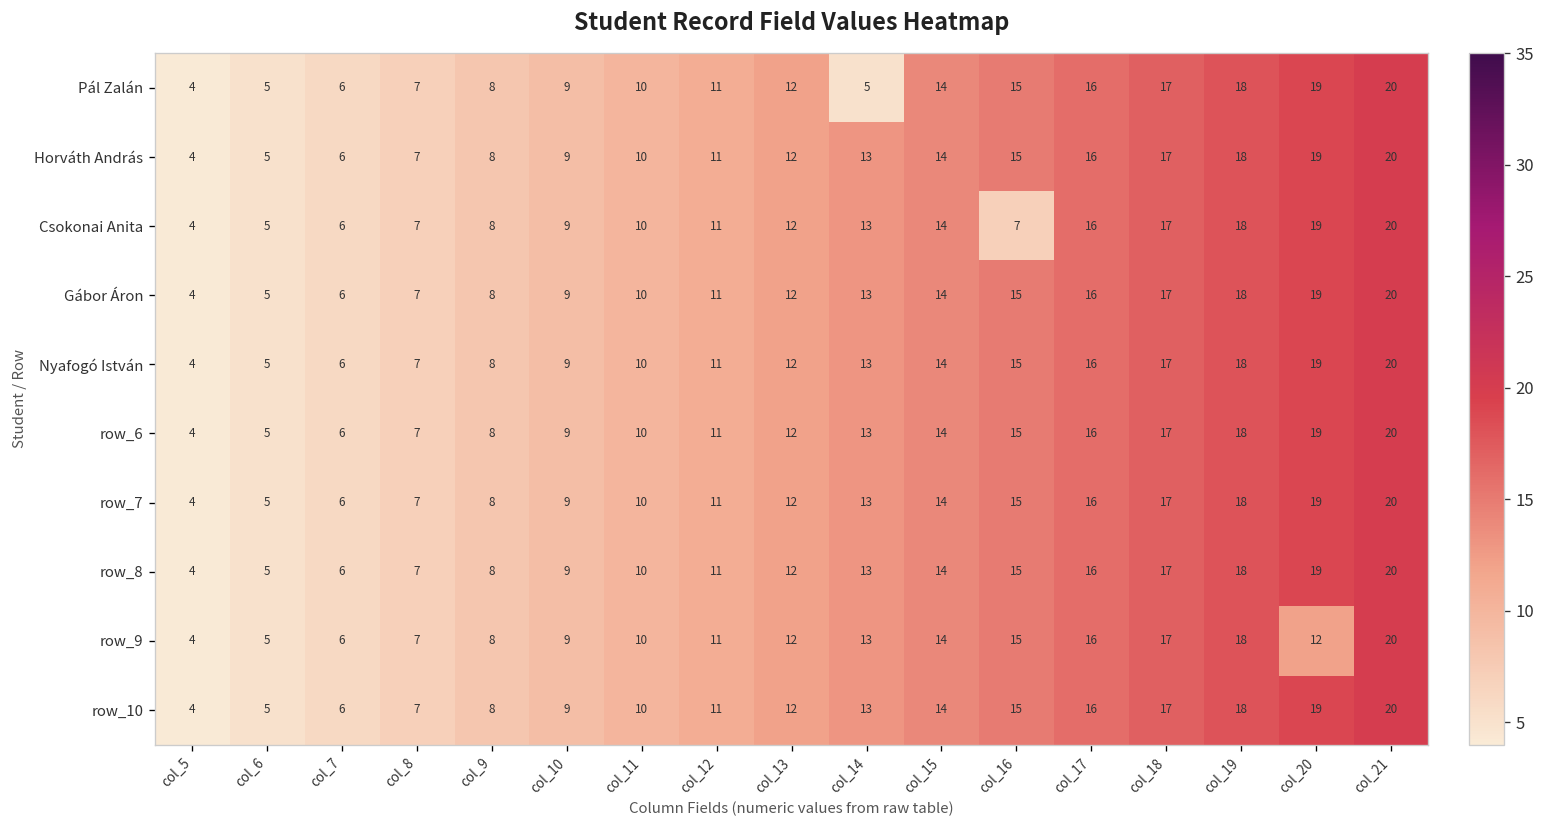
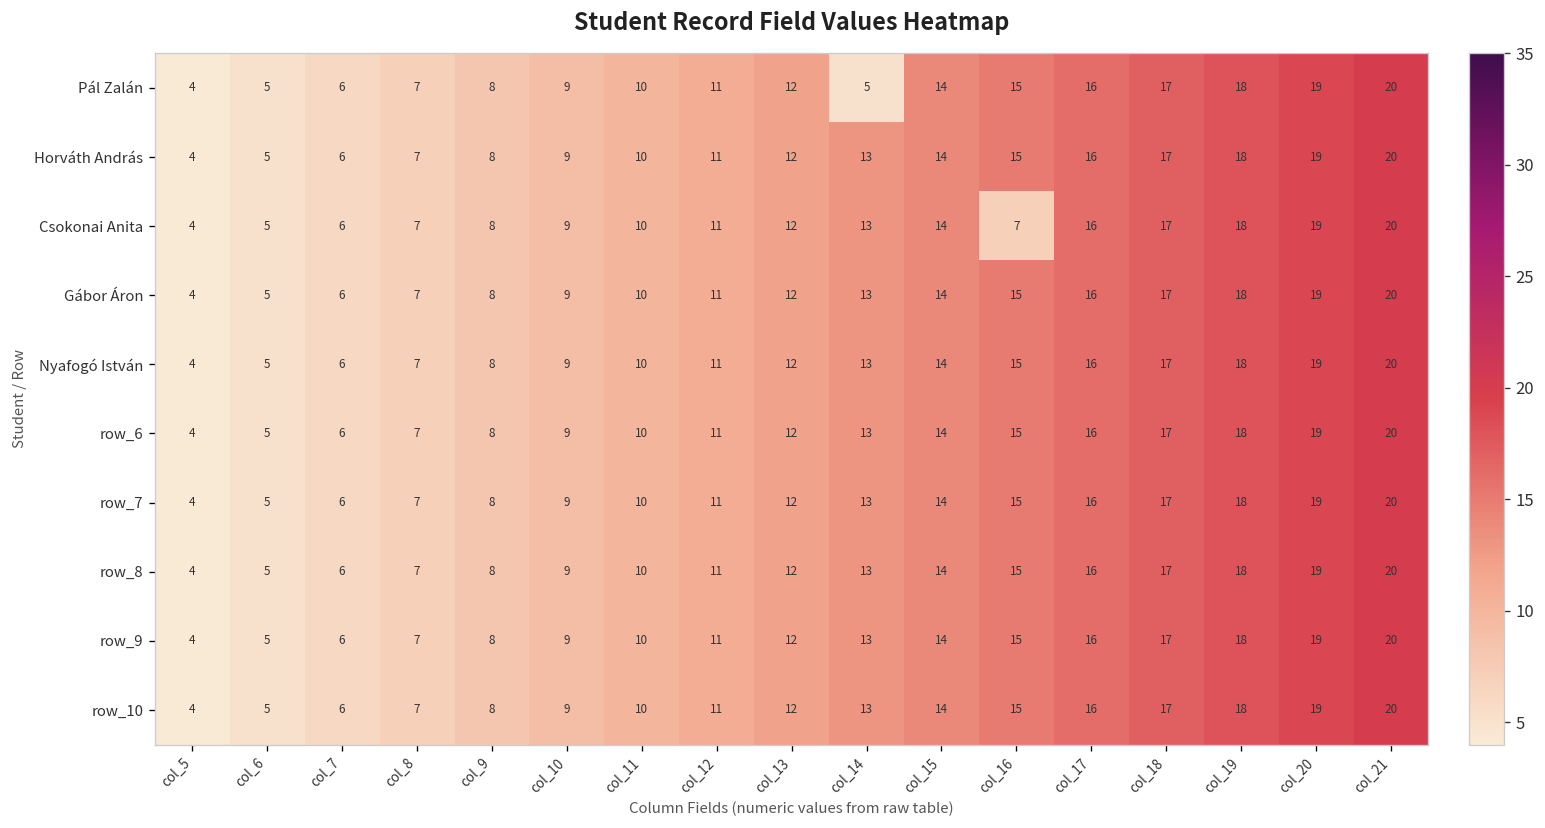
row_9, col_20: 12 -> 19
